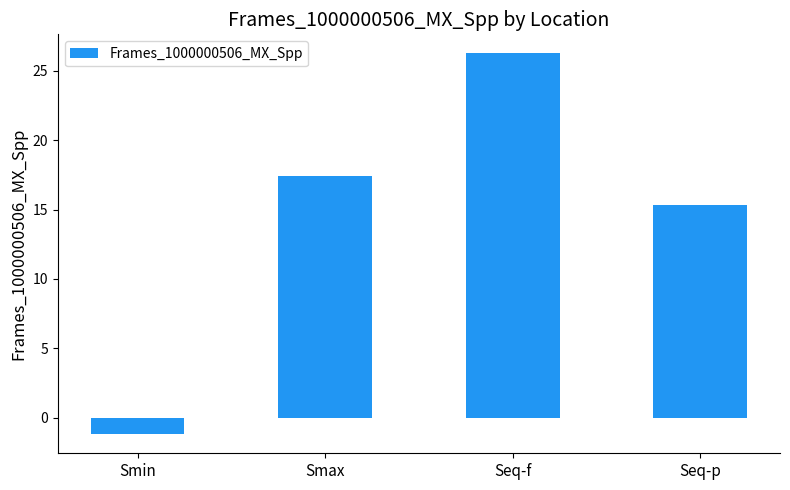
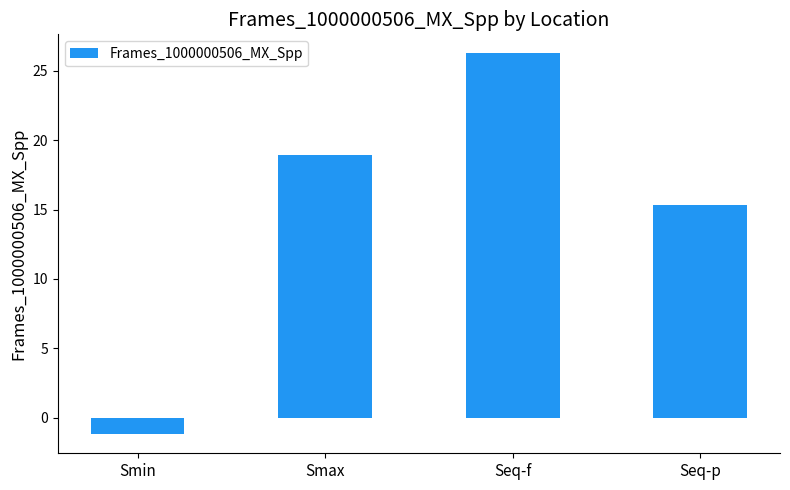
Smax: 17.4 -> 19.0
